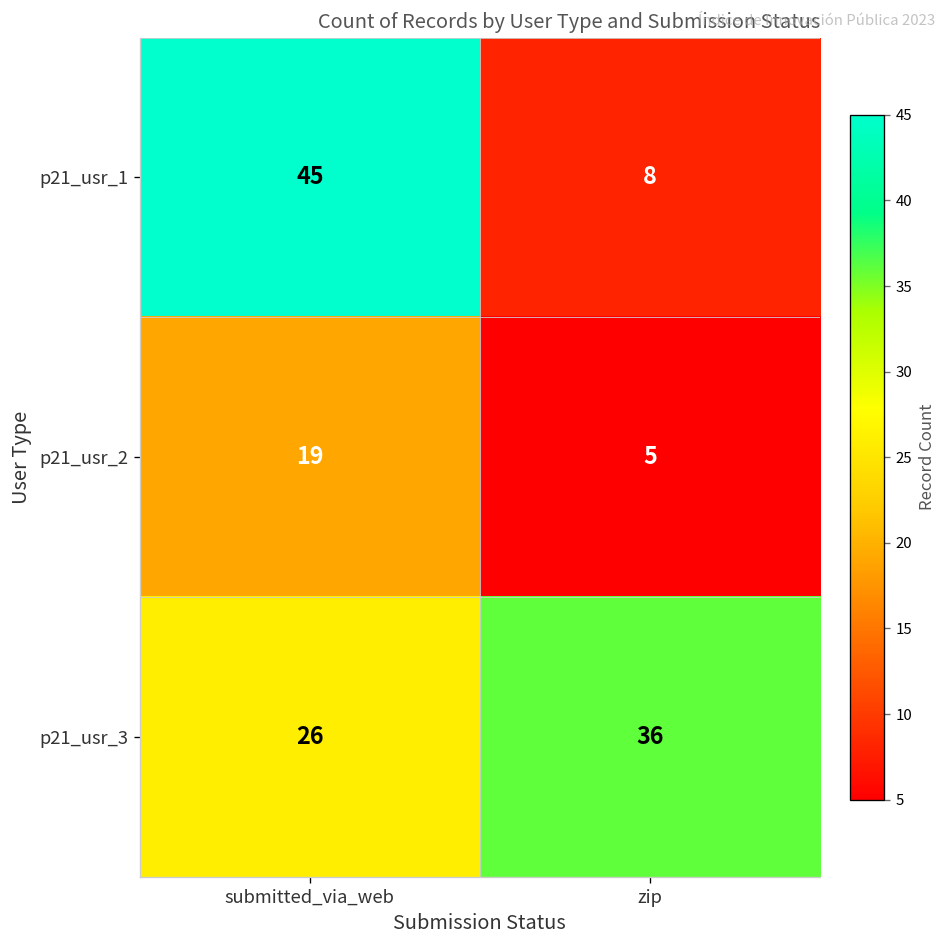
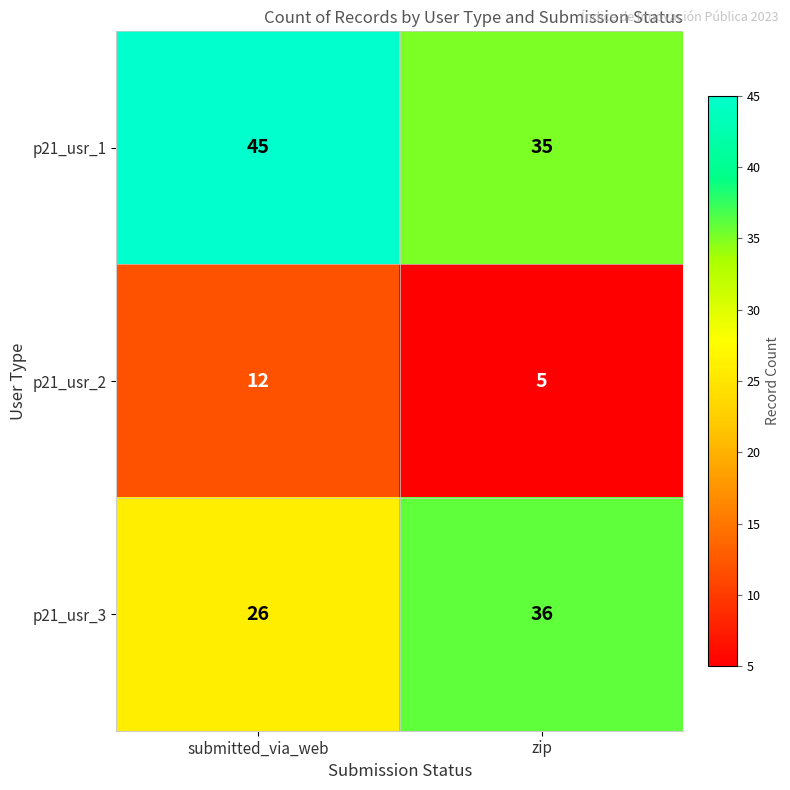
p21_usr_1, zip: 8 -> 35
p21_usr_2, submitted_via_web: 19 -> 12
